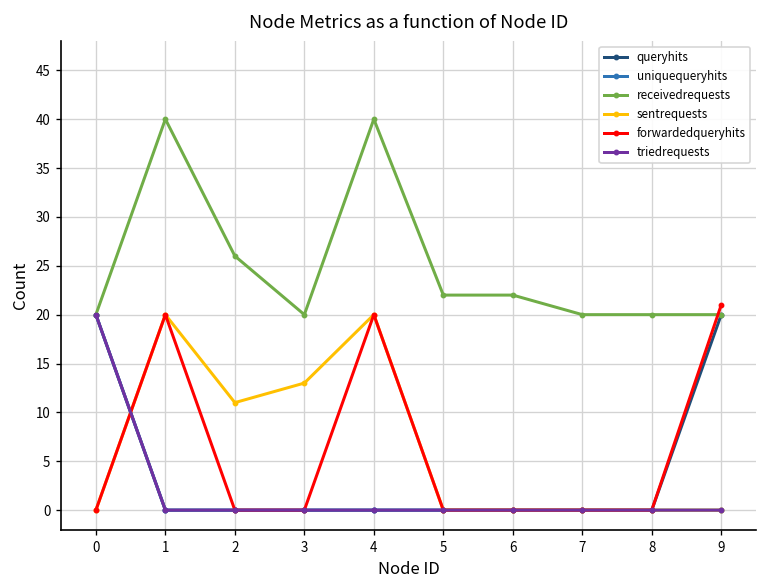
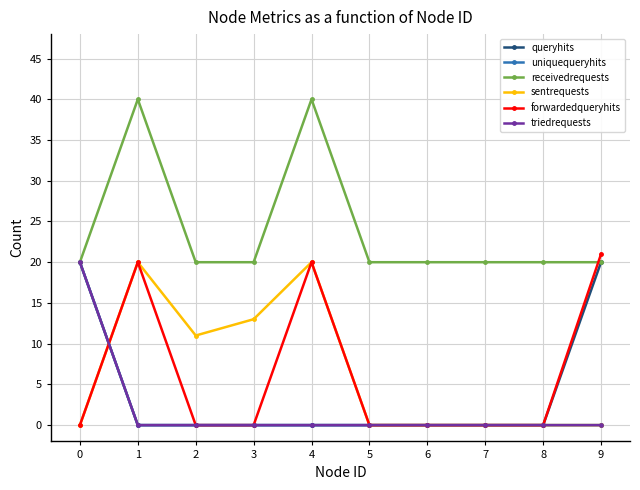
receivedrequests, 2: 26 -> 20
receivedrequests, 5: 22 -> 20
receivedrequests, 6: 22 -> 20
